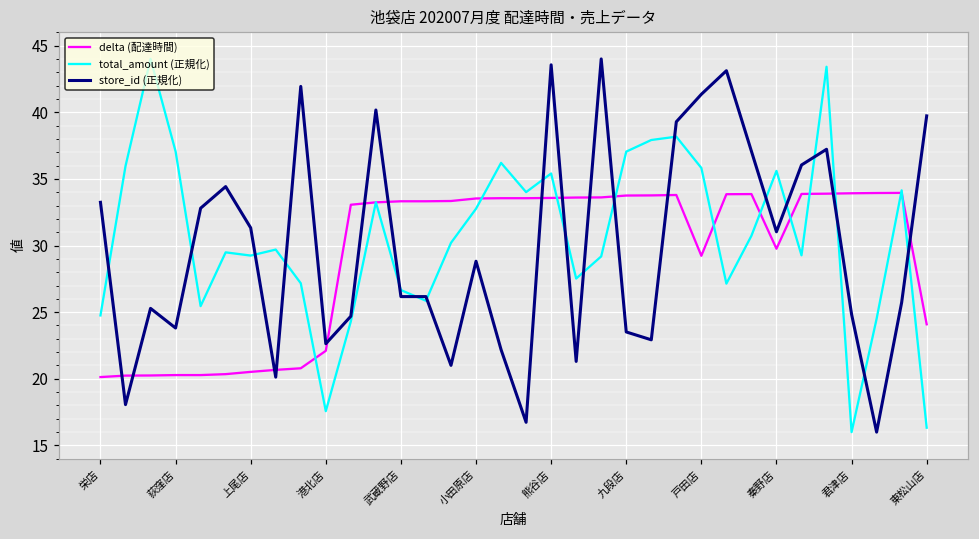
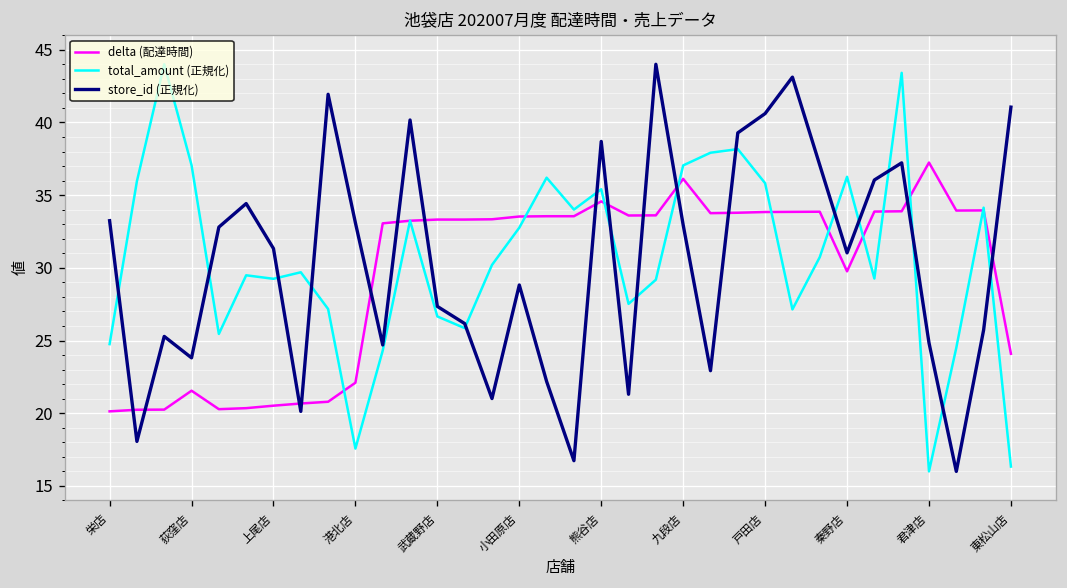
delta (配達時間), 荻窪店: 20.3 -> 21.6
store_id (正規化), 港北店: 22.6 -> 33.1
store_id (正規化), 武蔵野店: 26.2 -> 27.3
delta (配達時間), 熊谷店: 33.6 -> 34.6
store_id (正規化), 熊谷店: 43.6 -> 38.7
delta (配達時間), 九段店: 33.8 -> 36.1
store_id (正規化), 九段店: 23.5 -> 32.9
delta (配達時間), 戸田店: 29.2 -> 33.8
store_id (正規化), 戸田店: 41.3 -> 40.6
total_amount (正規化), 秦野店: 35.6 -> 36.3
delta (配達時間), 君津店: 33.9 -> 37.2
store_id (正規化), 東松山店: 39.7 -> 41.1
